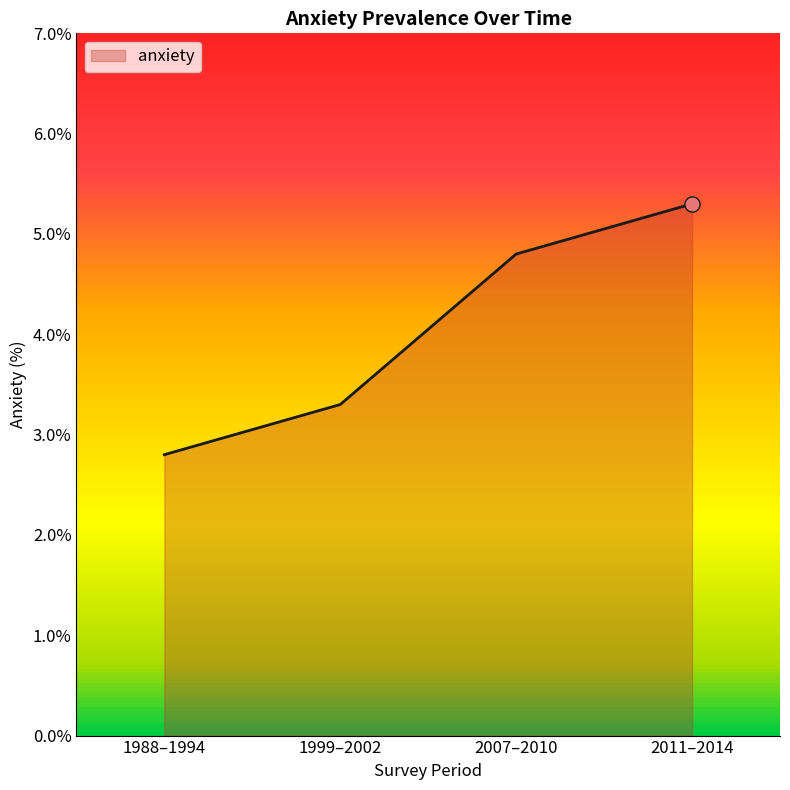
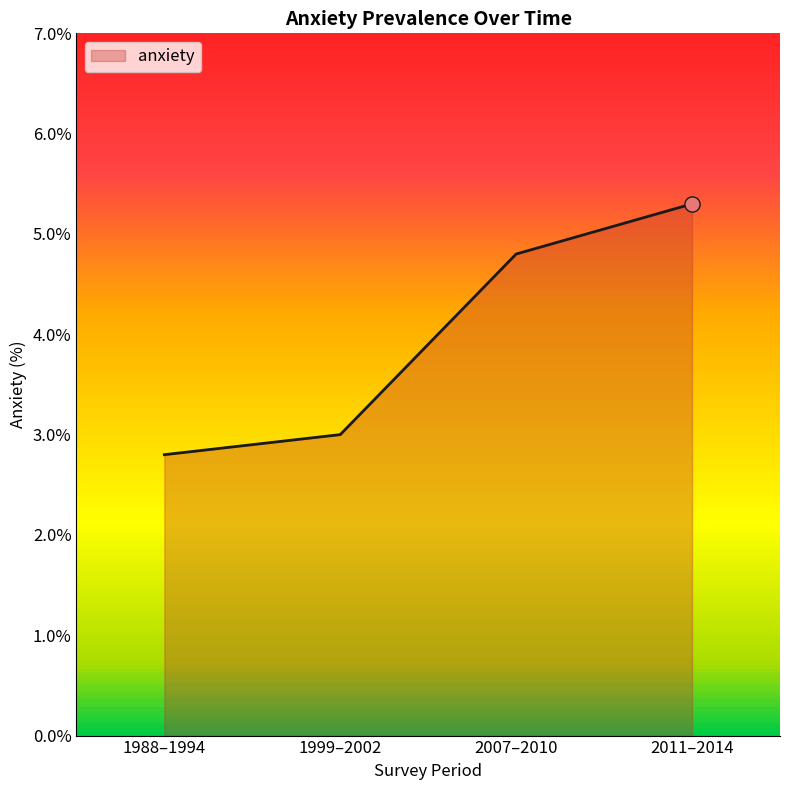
anxiety, 1999–2002: 3.3% -> 3.0%
